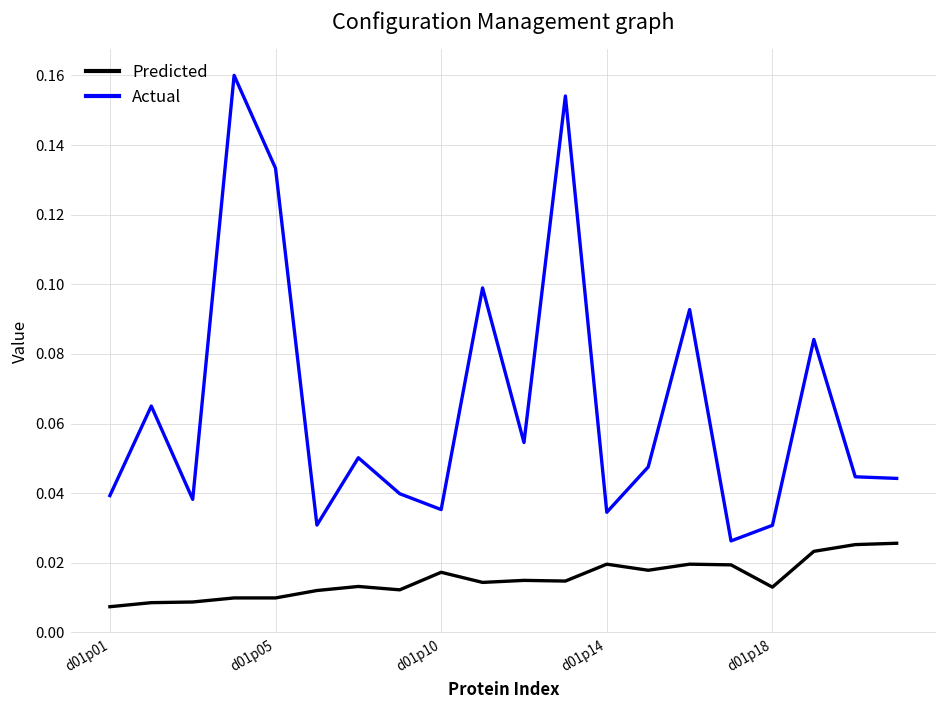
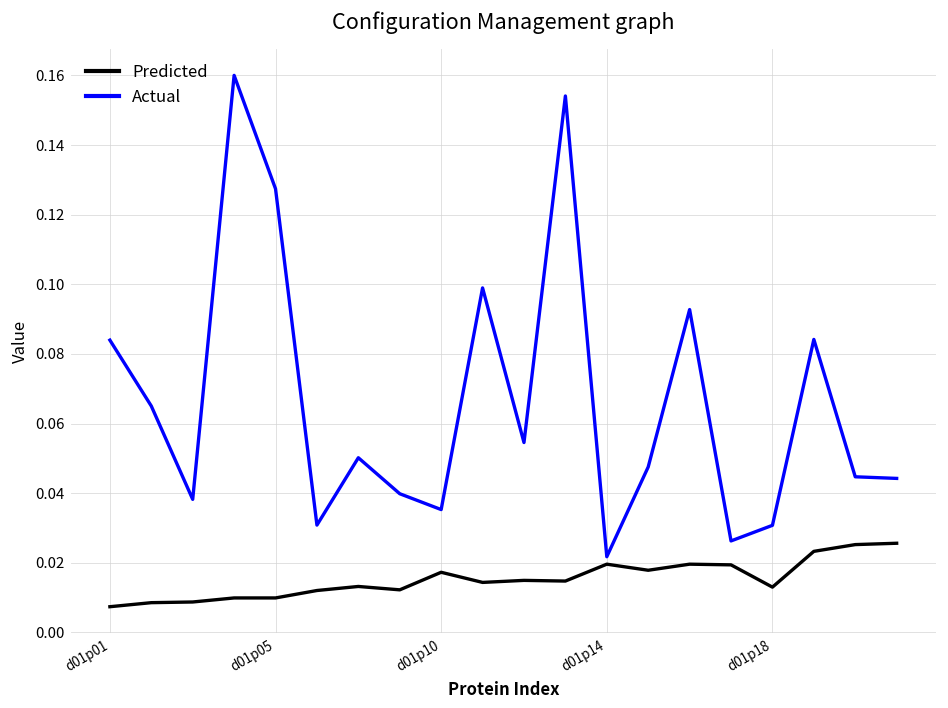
Actual, d01p01: 0.039 -> 0.084
Actual, d01p05: 0.133 -> 0.127
Actual, d01p14: 0.035 -> 0.022
